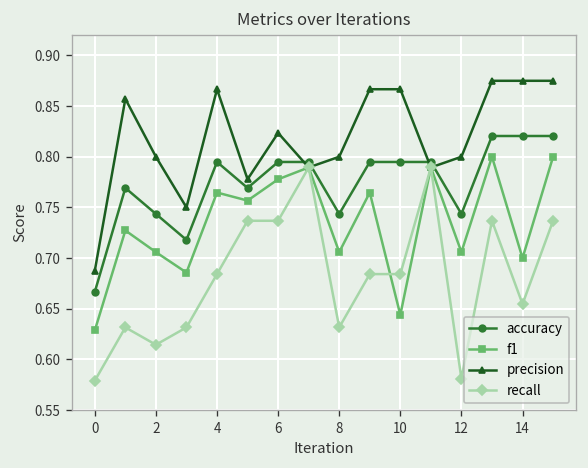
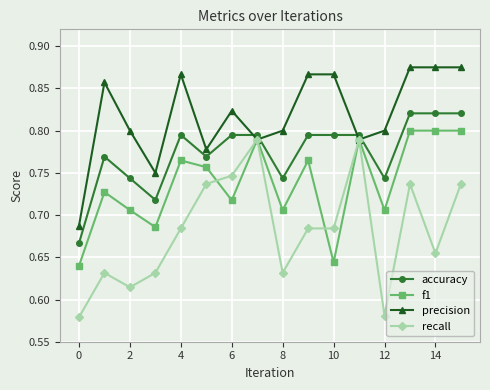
f1, 0: 0.63 -> 0.64
f1, 6: 0.78 -> 0.72
recall, 6: 0.74 -> 0.75
f1, 14: 0.7 -> 0.8
